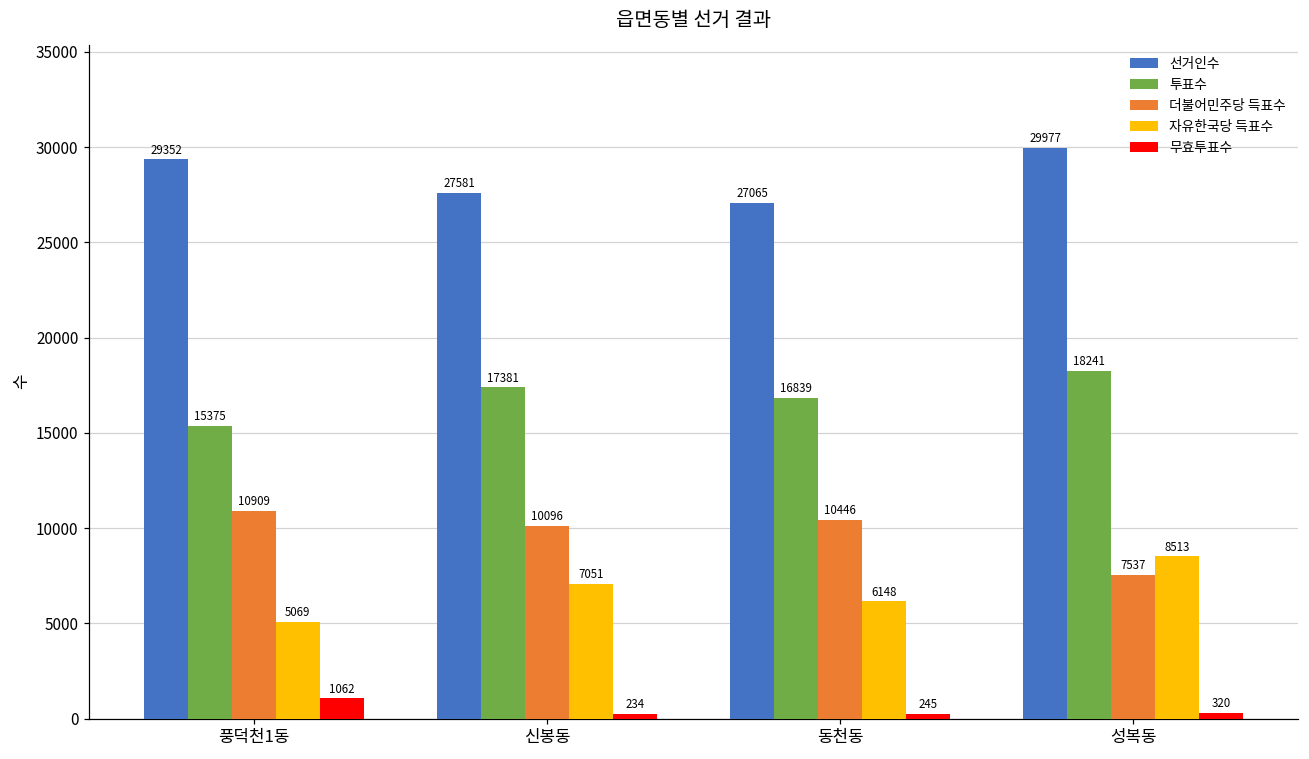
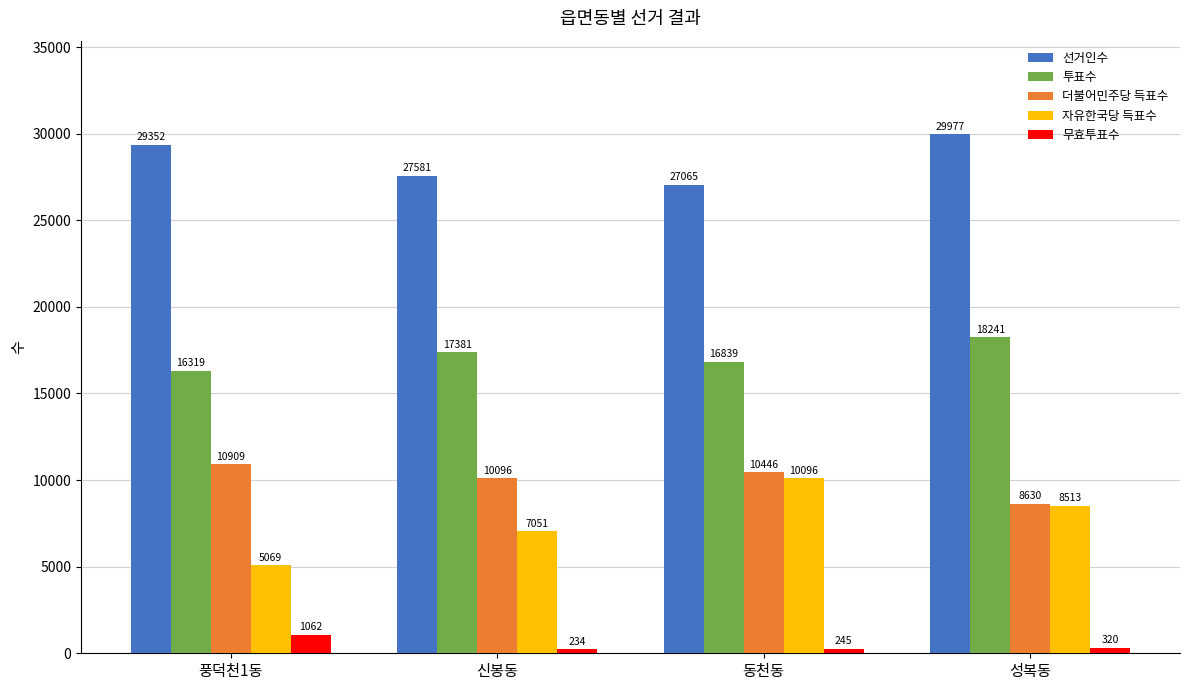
투표수, 풍덕천1동: 15375 -> 16319
자유한국당 득표수, 동천동: 6148 -> 10096
더불어민주당 득표수, 성복동: 7537 -> 8630
